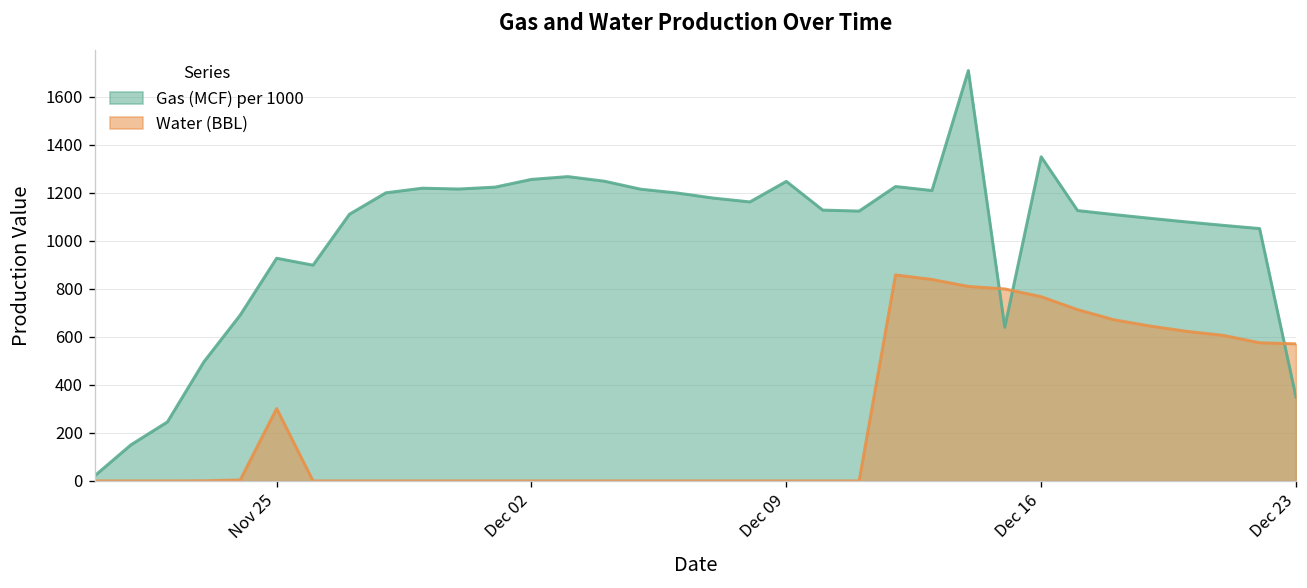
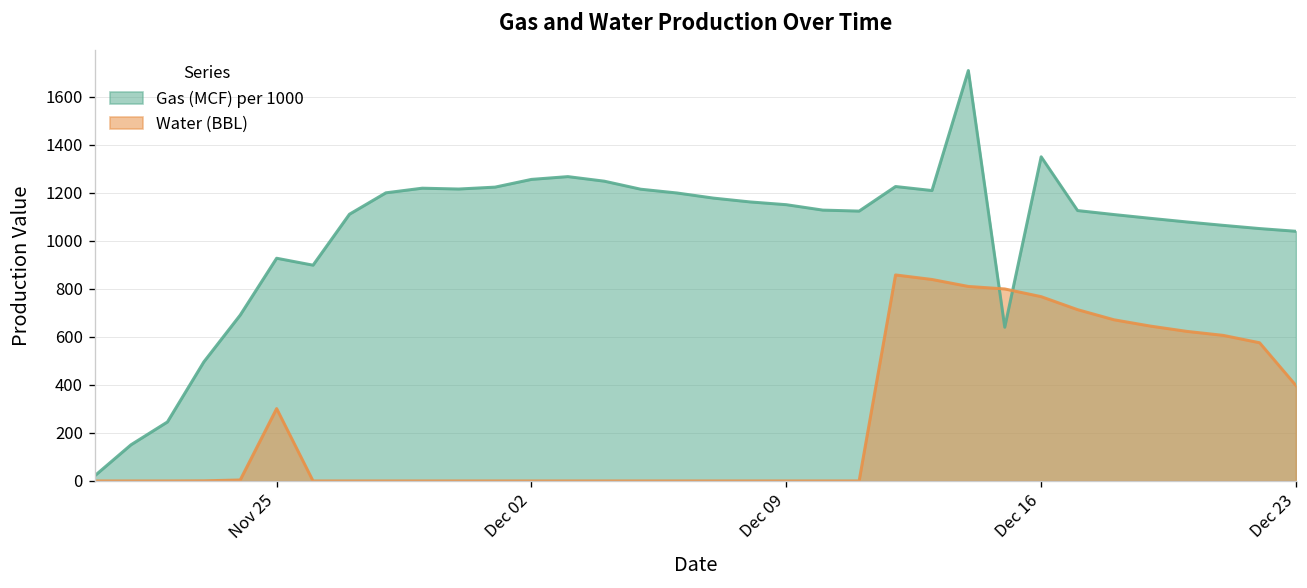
Gas (MCF) per 1000, Dec 09: 1250 -> 1150
Gas (MCF) per 1000, Dec 23: 350 -> 1040
Water (BBL), Dec 23: 570 -> 400
